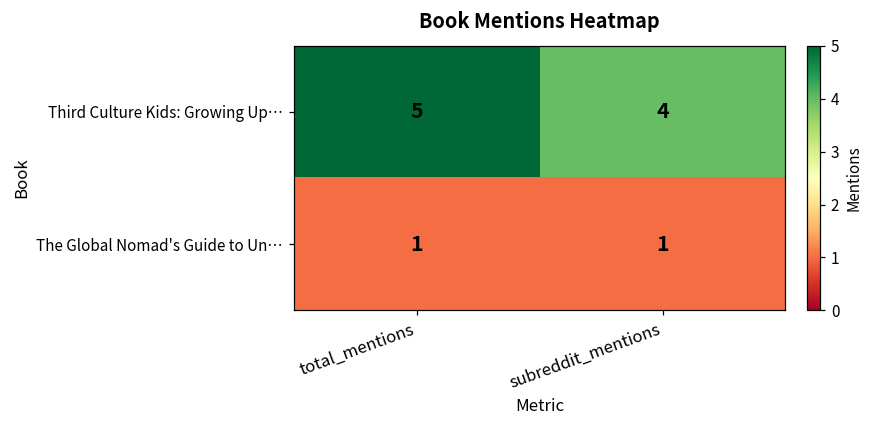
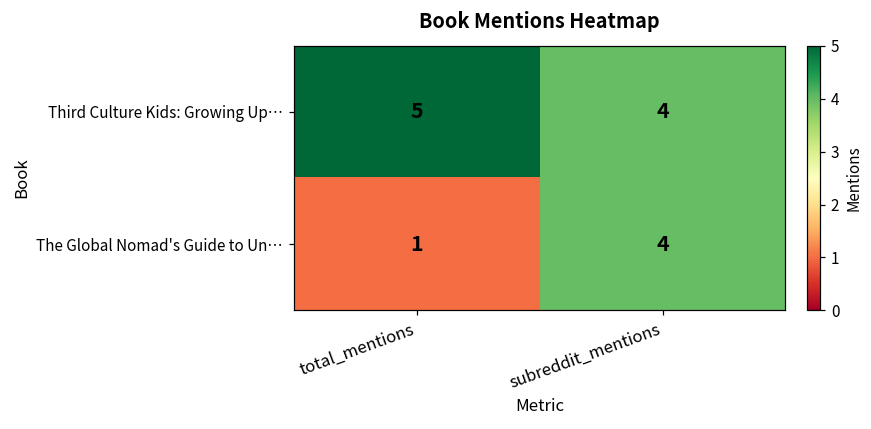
The Global Nomad's Guide to Un…, subreddit_mentions: 1 -> 4
